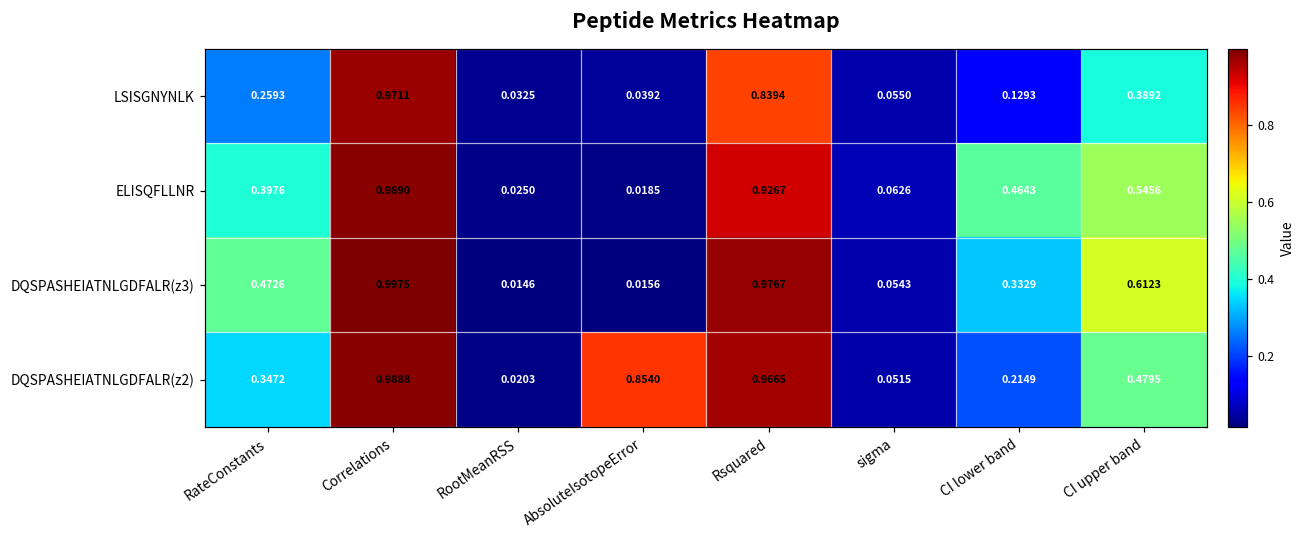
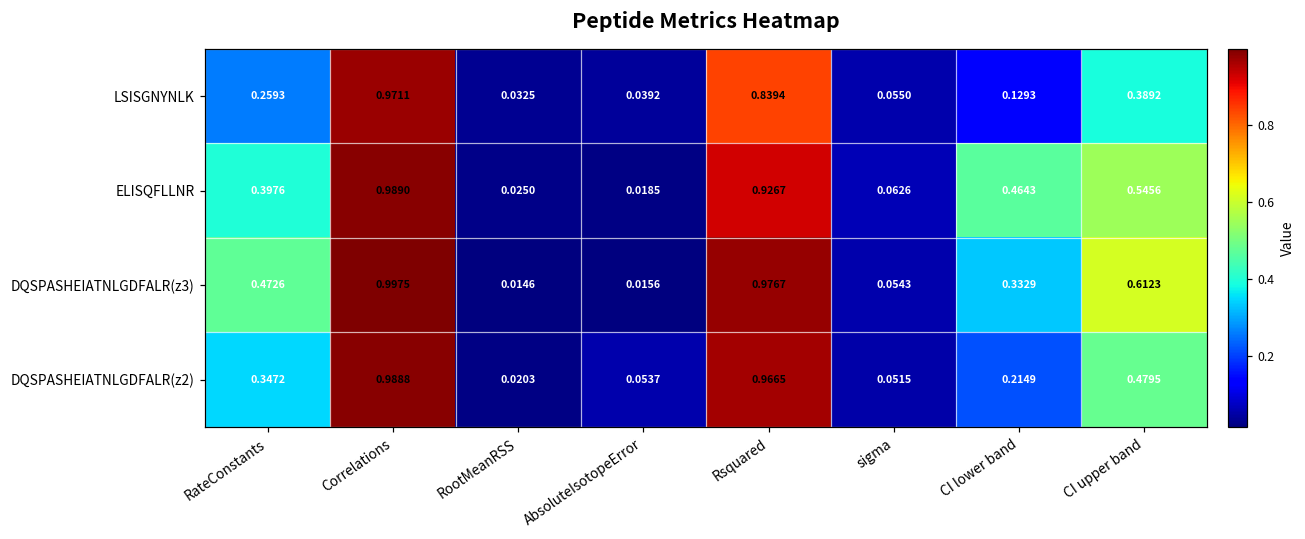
DQSPASHEIATNLGDFALR(z2), AbsoluteIsotopeError: 0.8540 -> 0.0537
